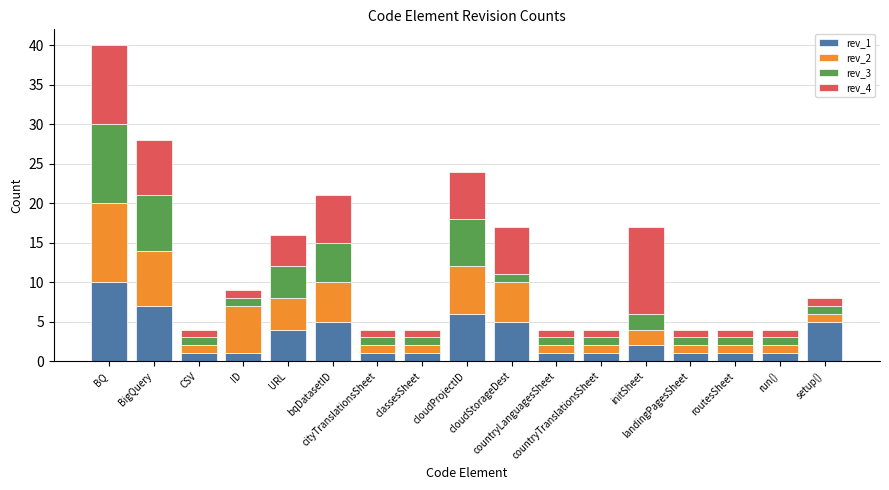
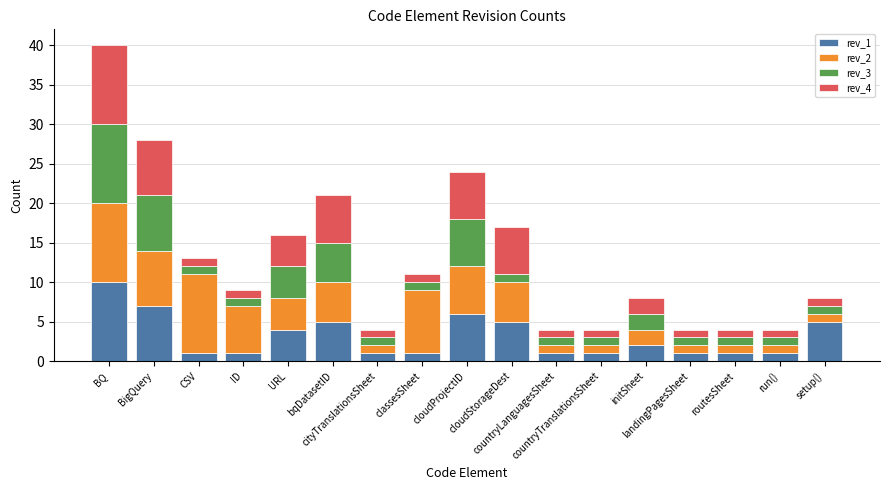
rev_2, CSV: 1 -> 10
rev_2, classesSheet: 1 -> 8
rev_4, initSheet: 11 -> 2
